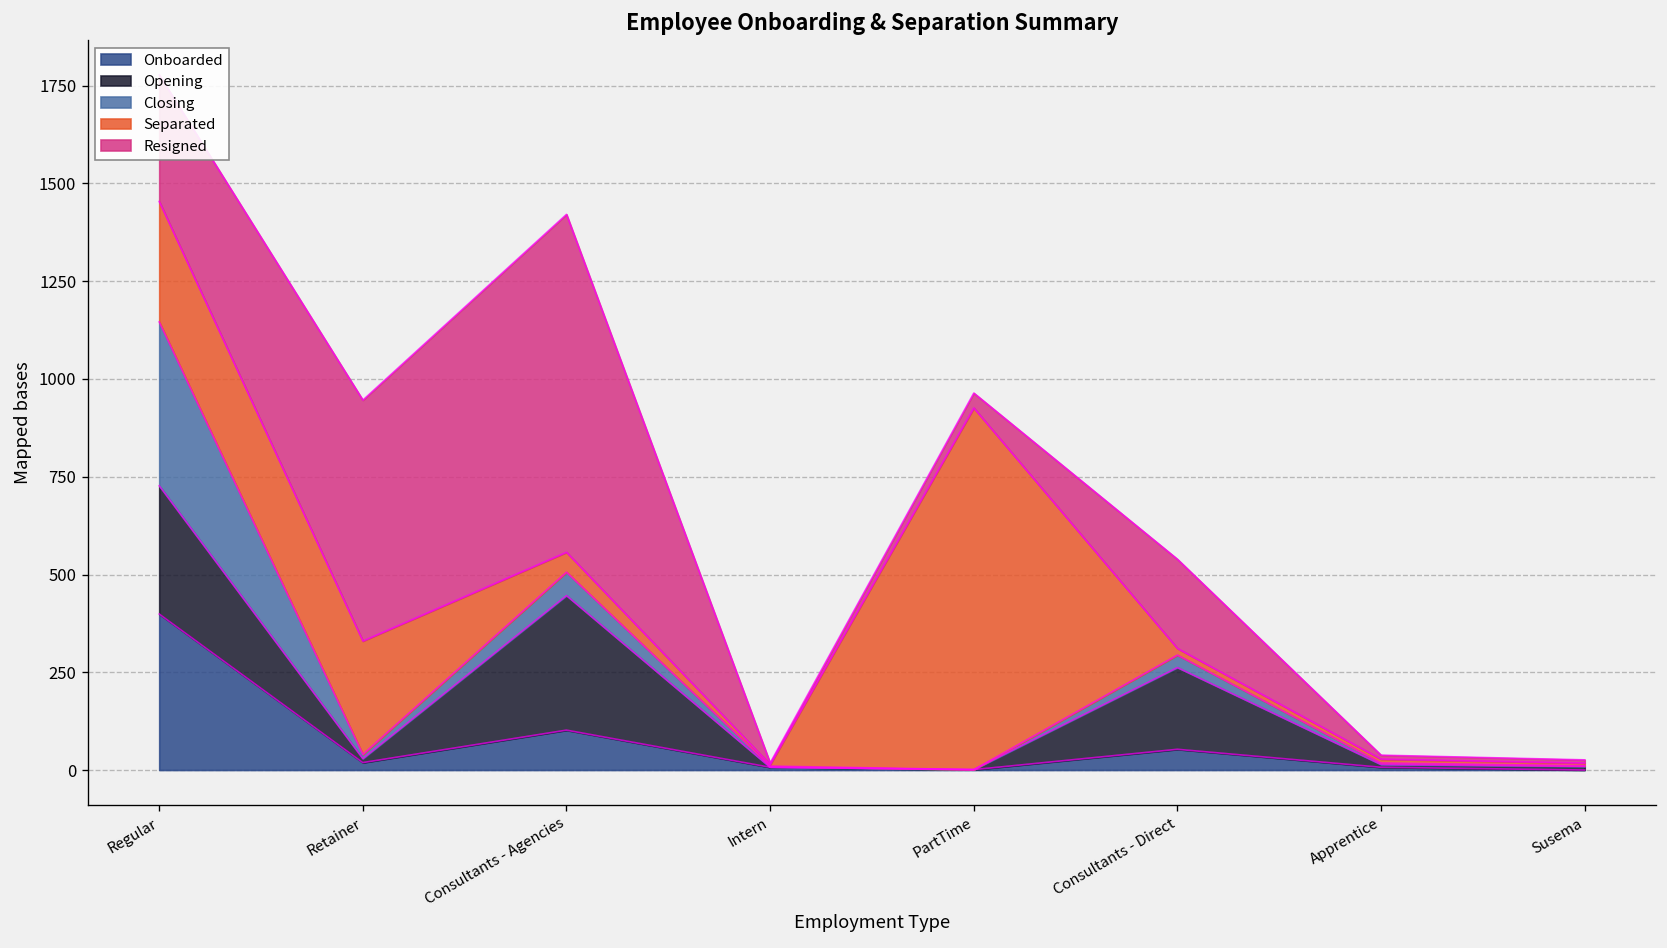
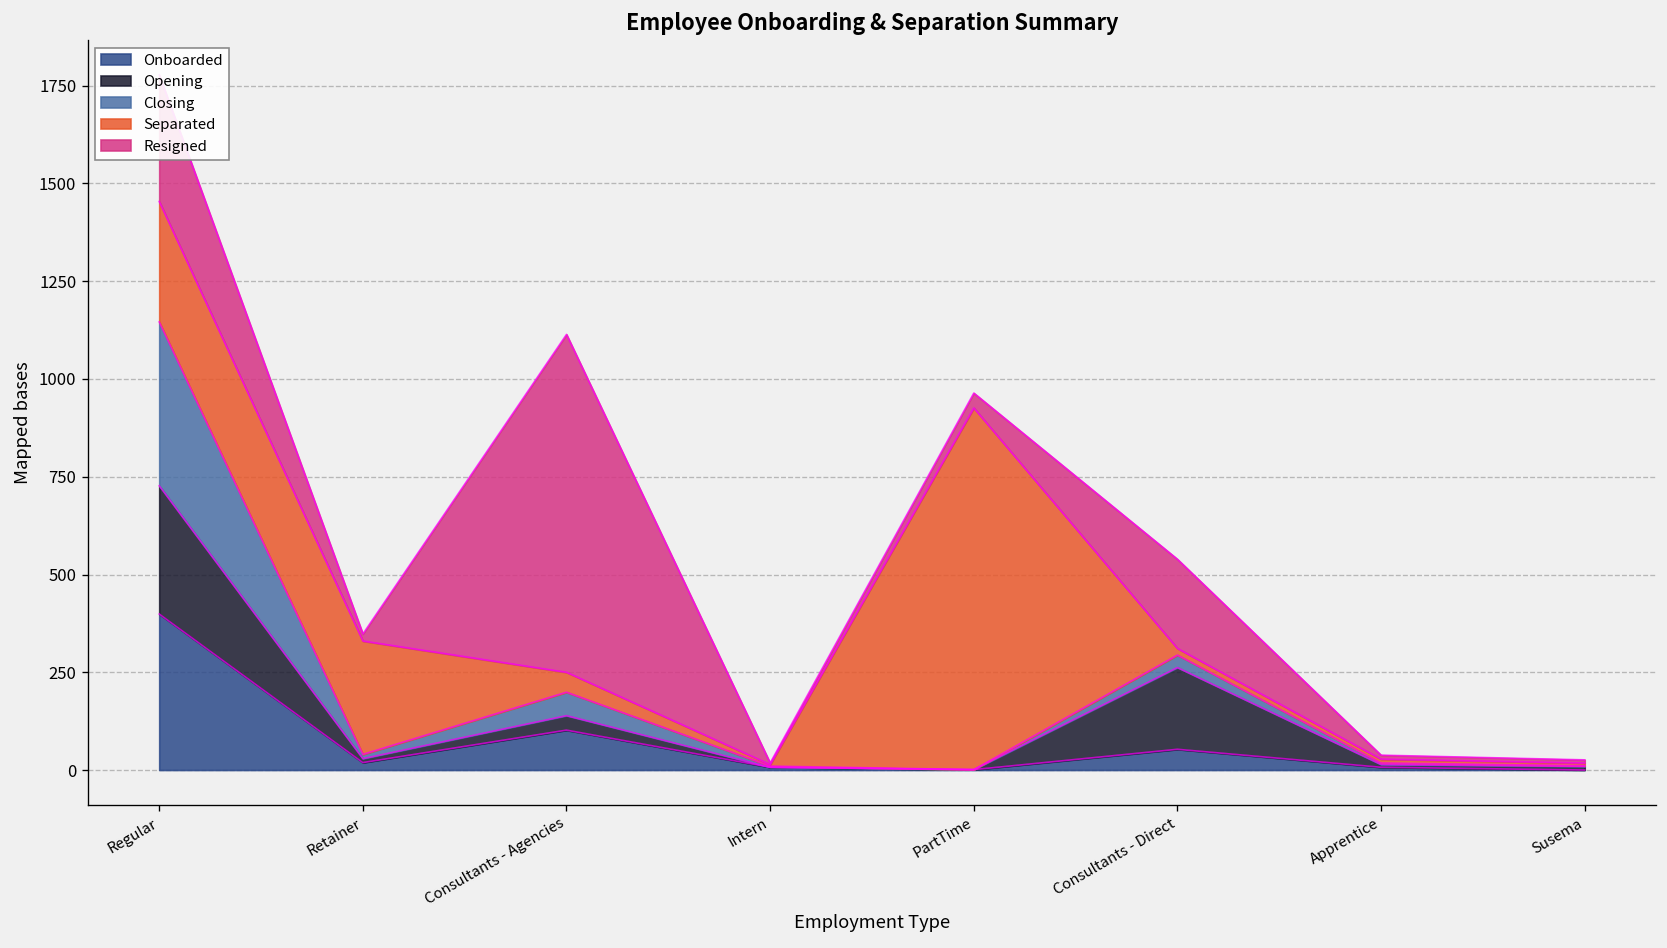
Resigned, Retainer: 620 -> 20
Opening, Consultants - Agencies: 340 -> 40
